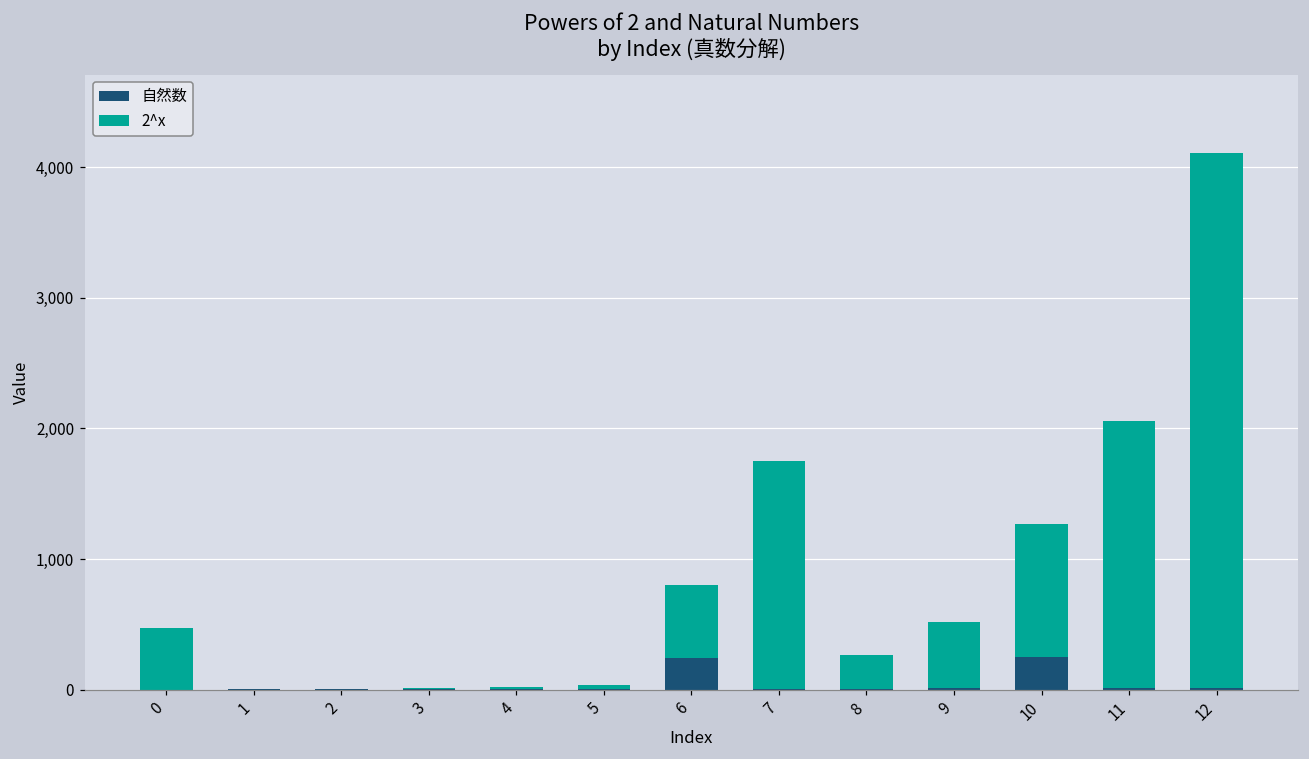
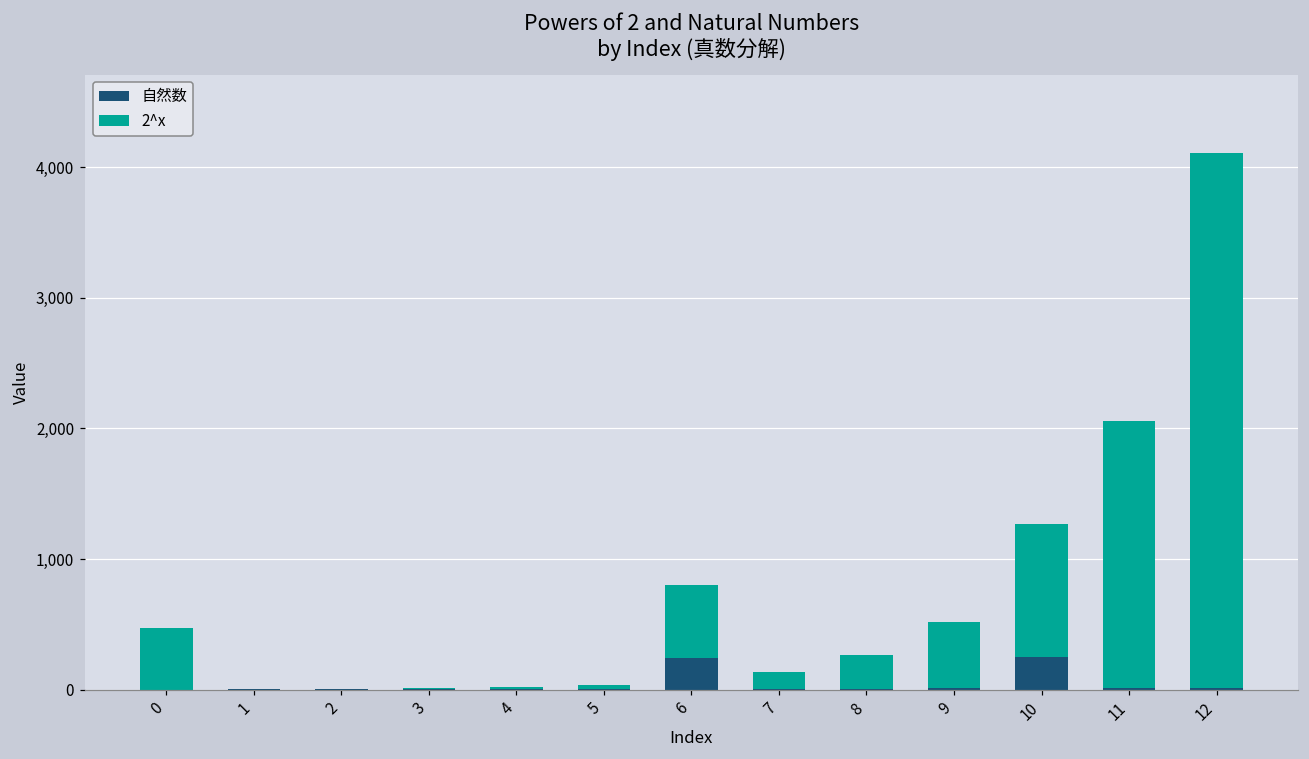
2^x, 7: 1,740 -> 130
